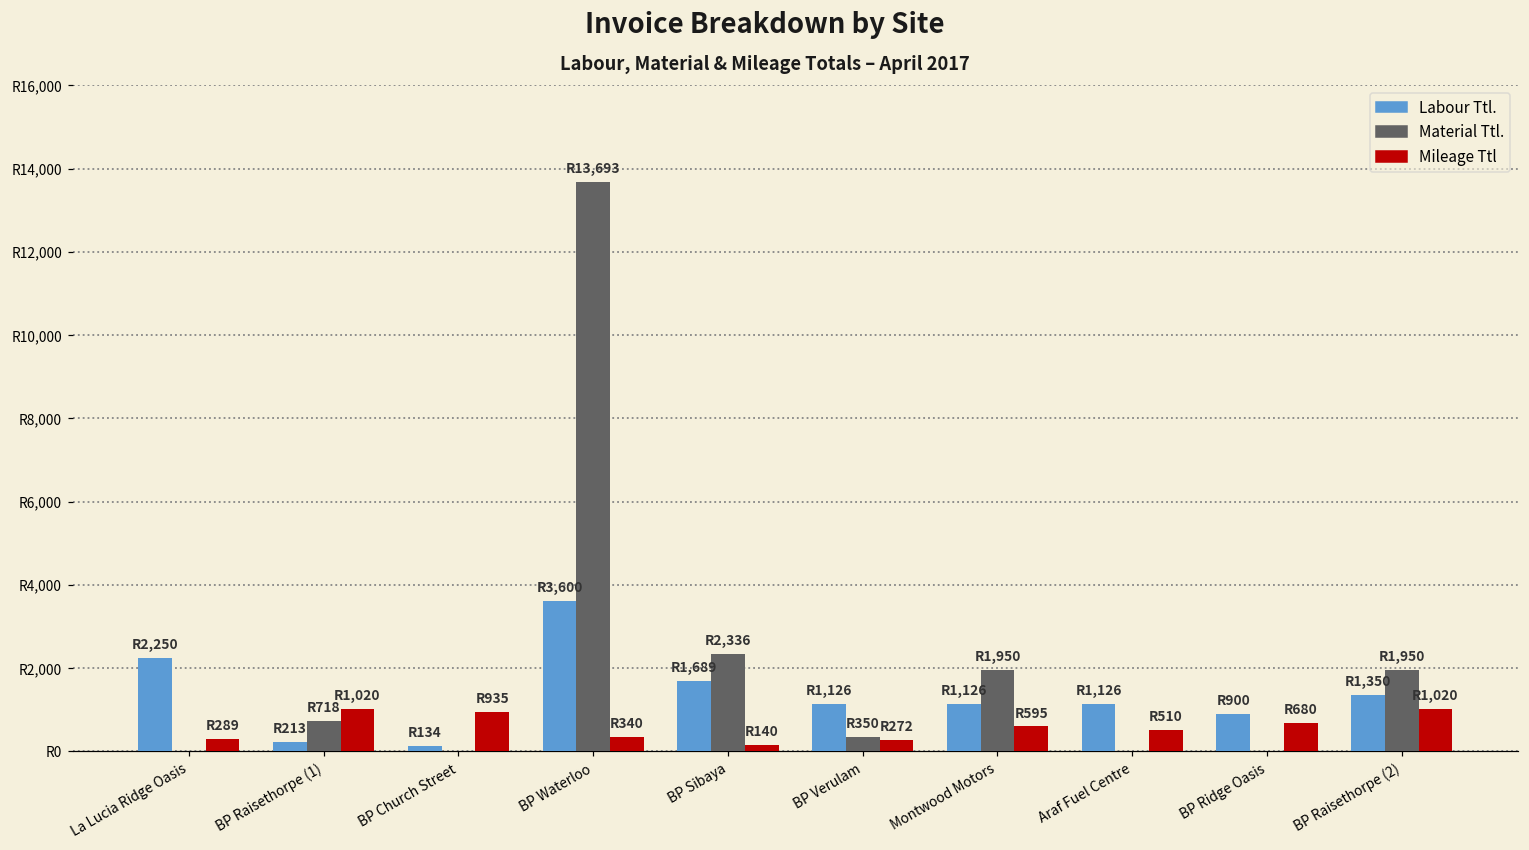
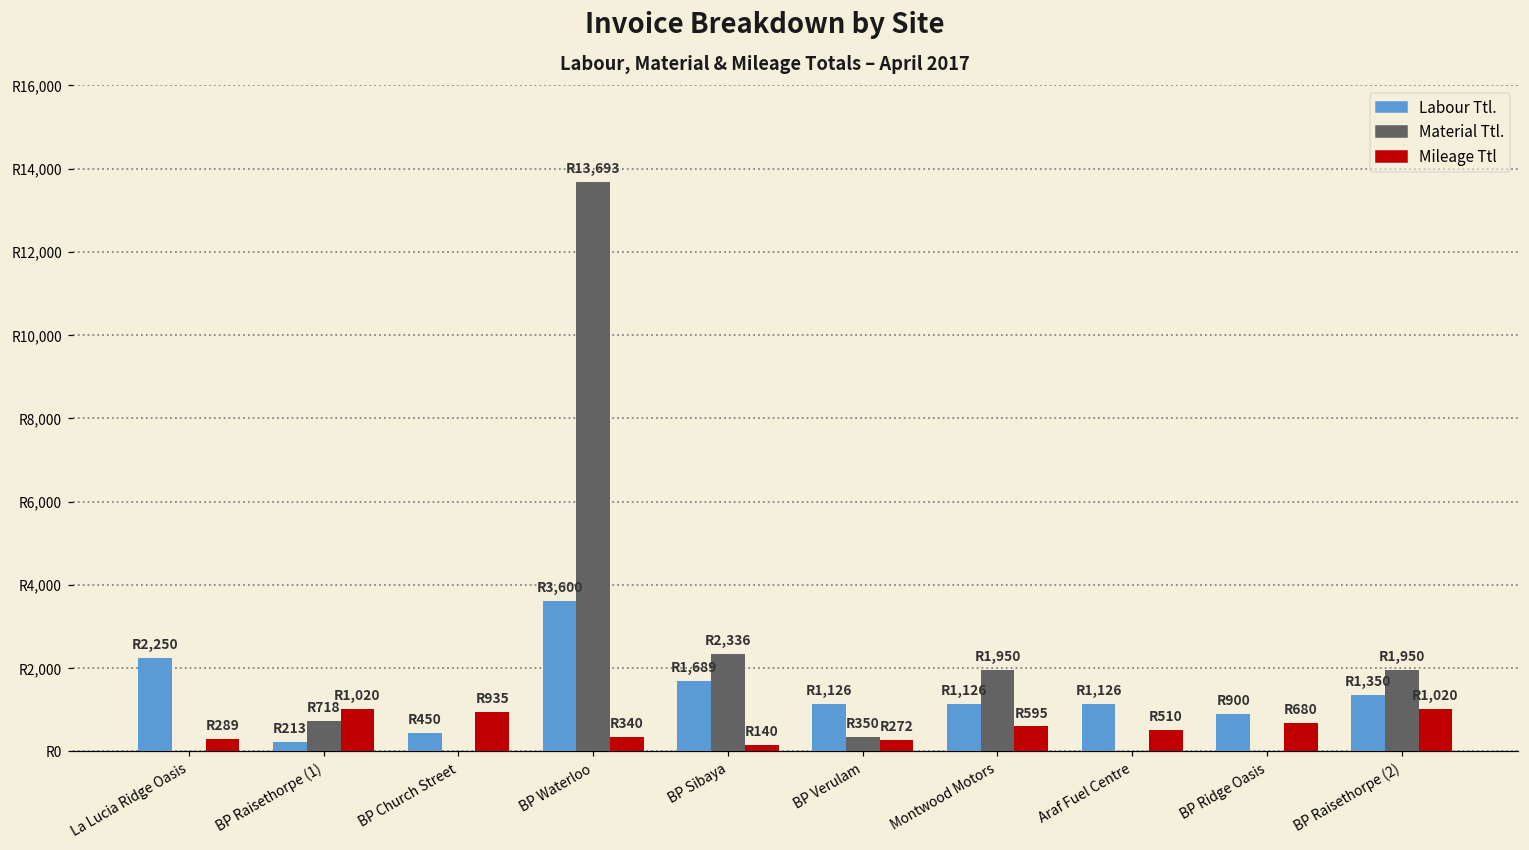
Labour Ttl., BP Church Street: 134 -> 450
